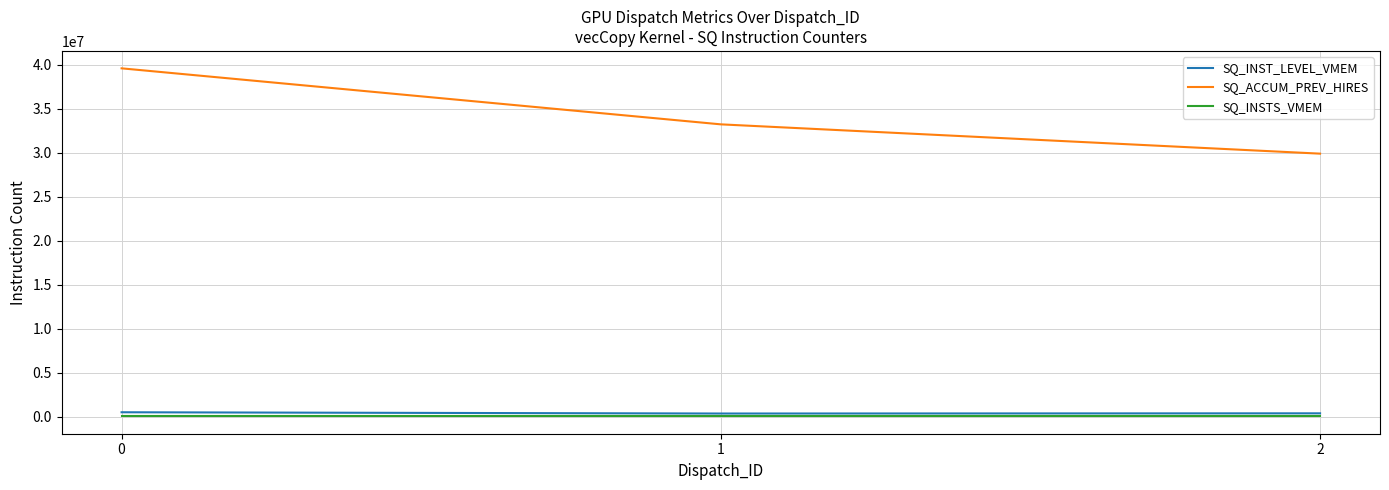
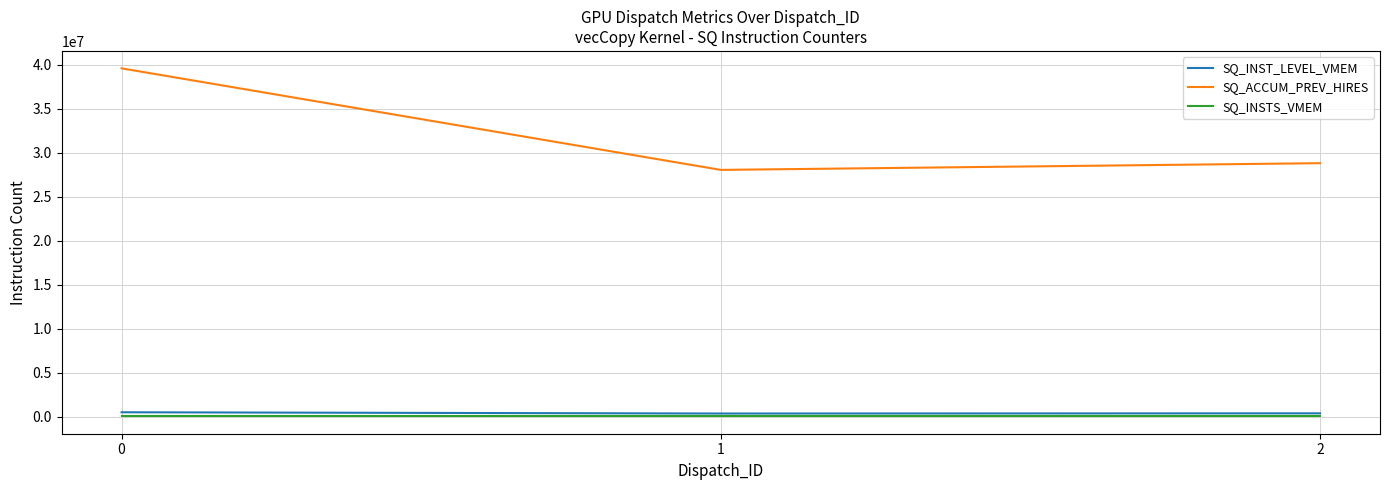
SQ_ACCUM_PREV_HIRES, 1: 33000000 -> 28000000
SQ_ACCUM_PREV_HIRES, 2: 30000000 -> 29000000
